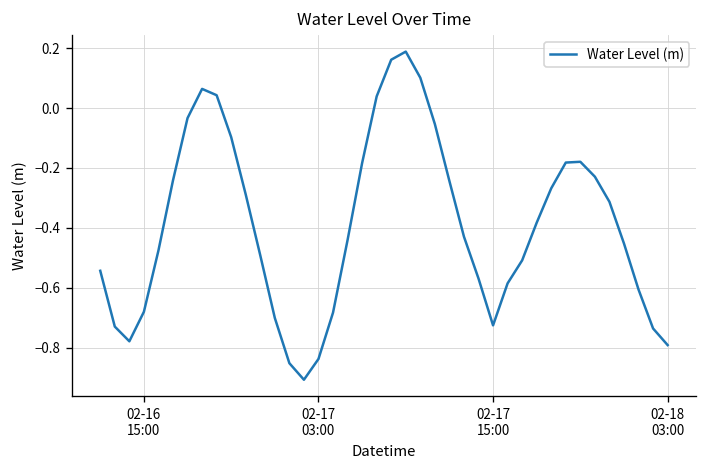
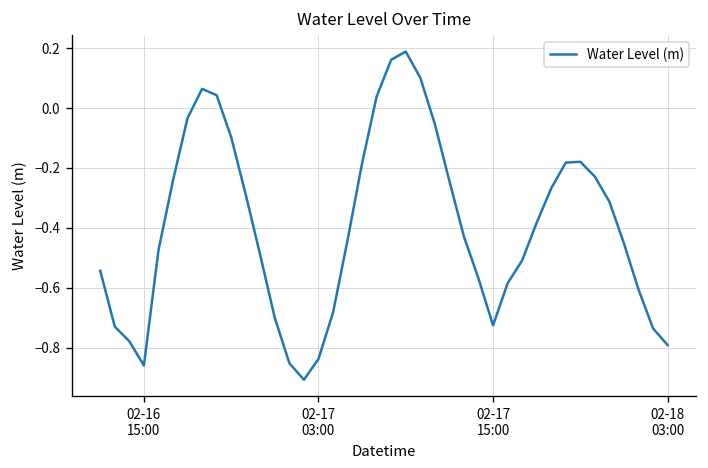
02-16 15:00: -0.68 -> -0.86
